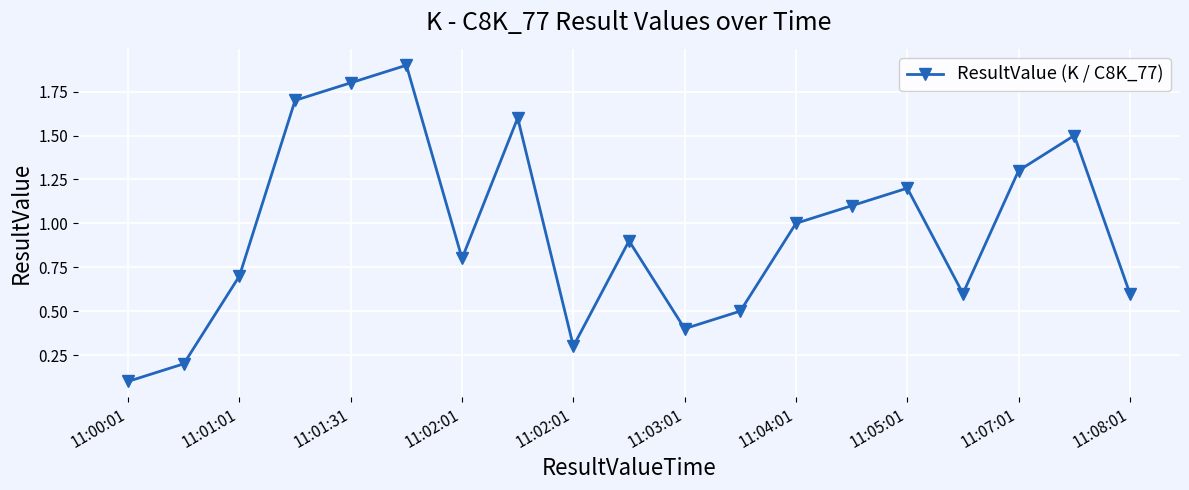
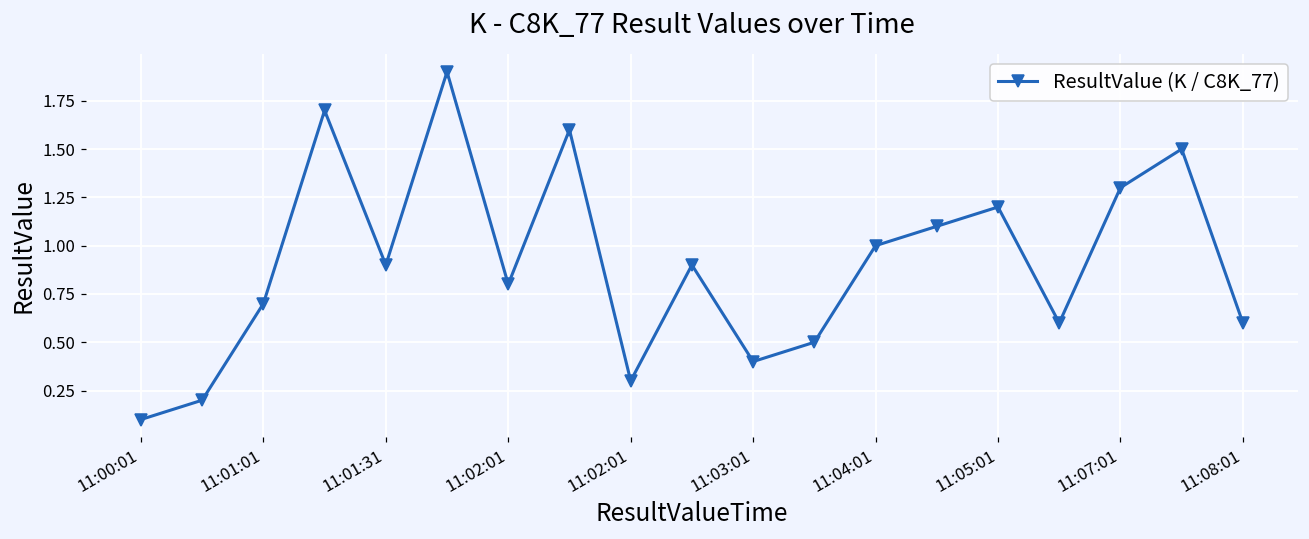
11:01:31: 1.8 -> 0.9
